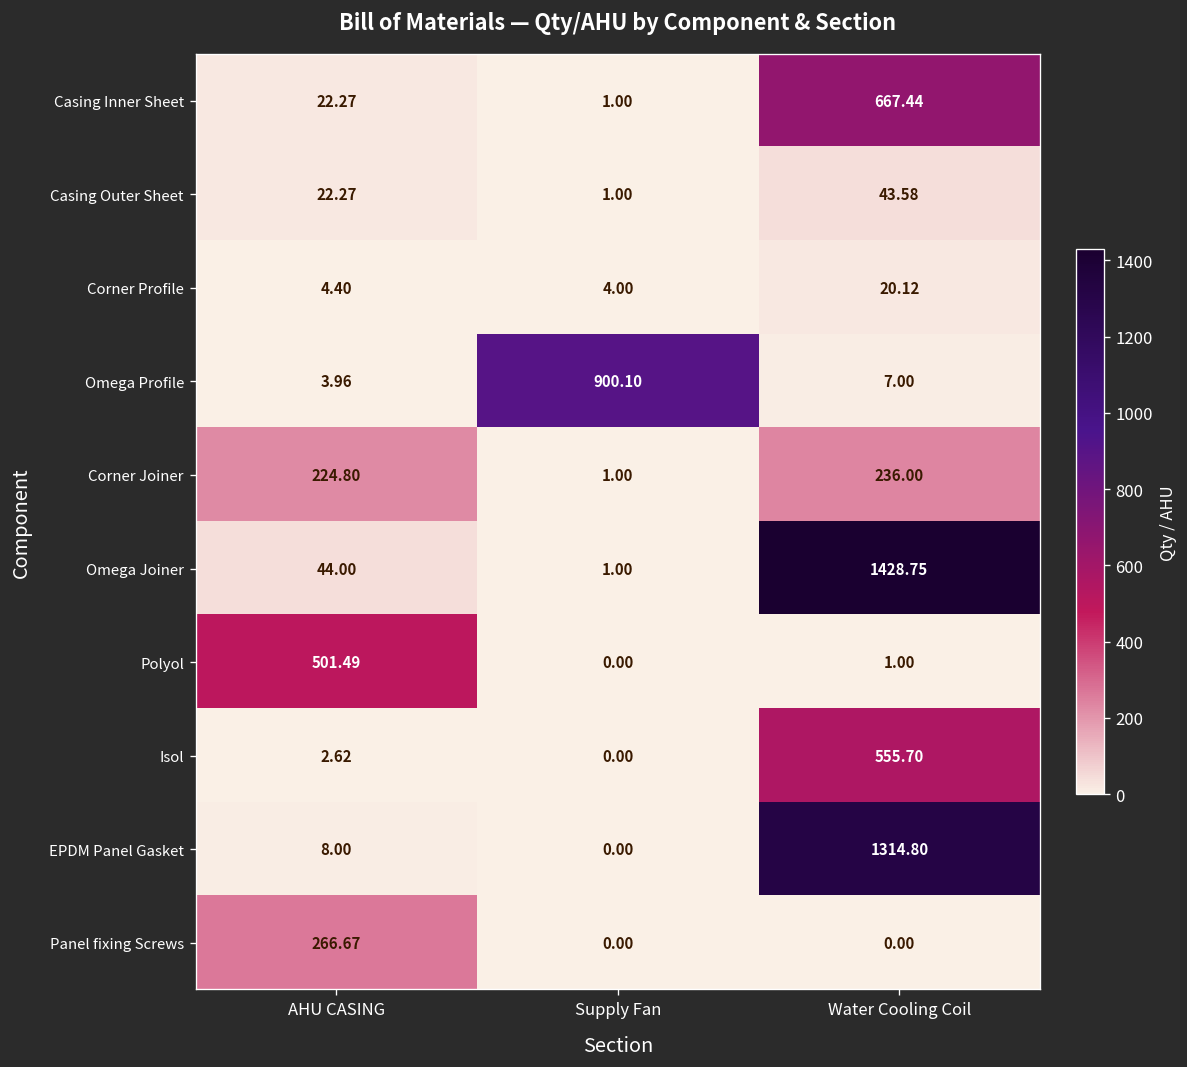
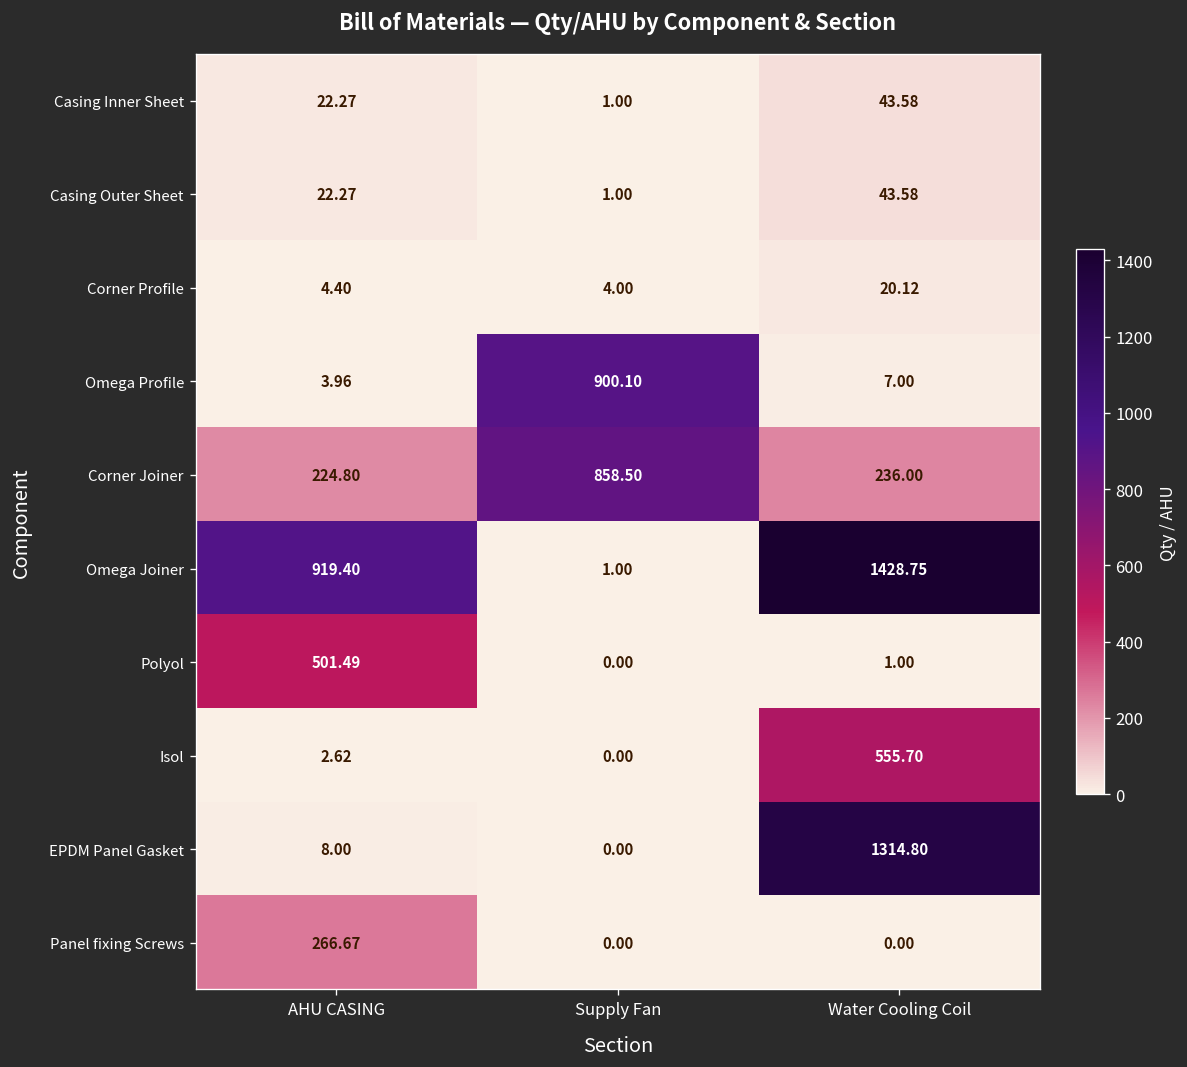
Casing Inner Sheet, Water Cooling Coil: 667.44 -> 43.58
Corner Joiner, Supply Fan: 1.00 -> 858.50
Omega Joiner, AHU CASING: 44.00 -> 919.40
